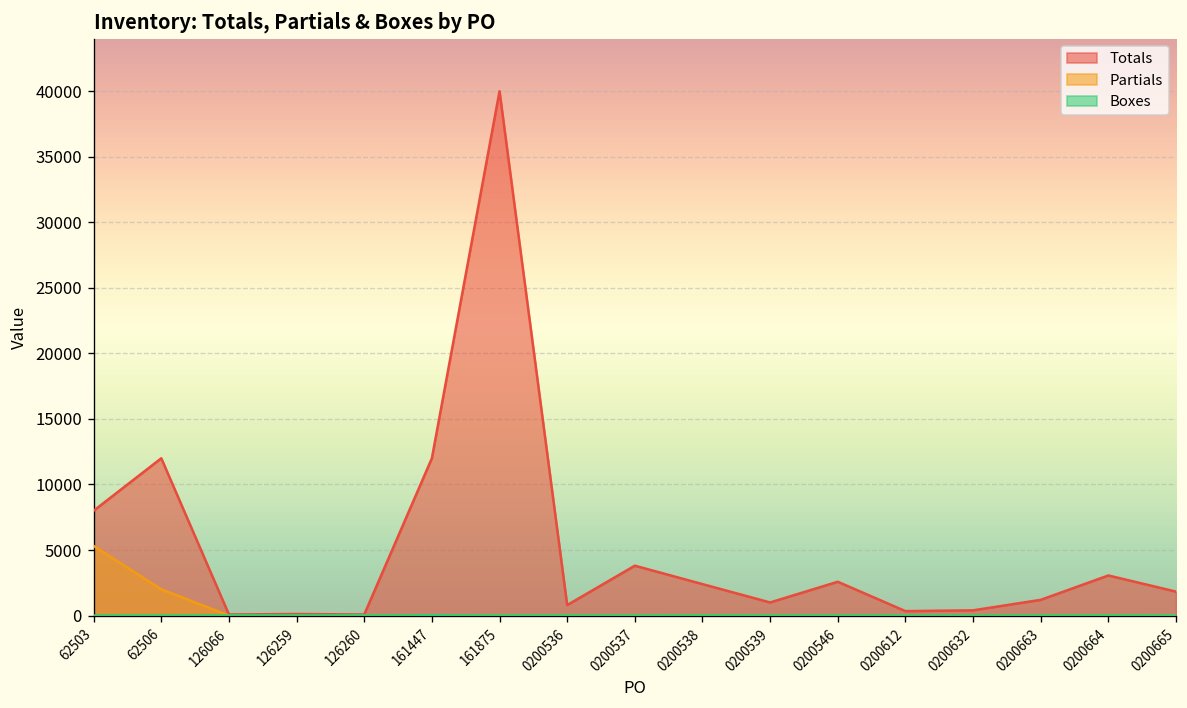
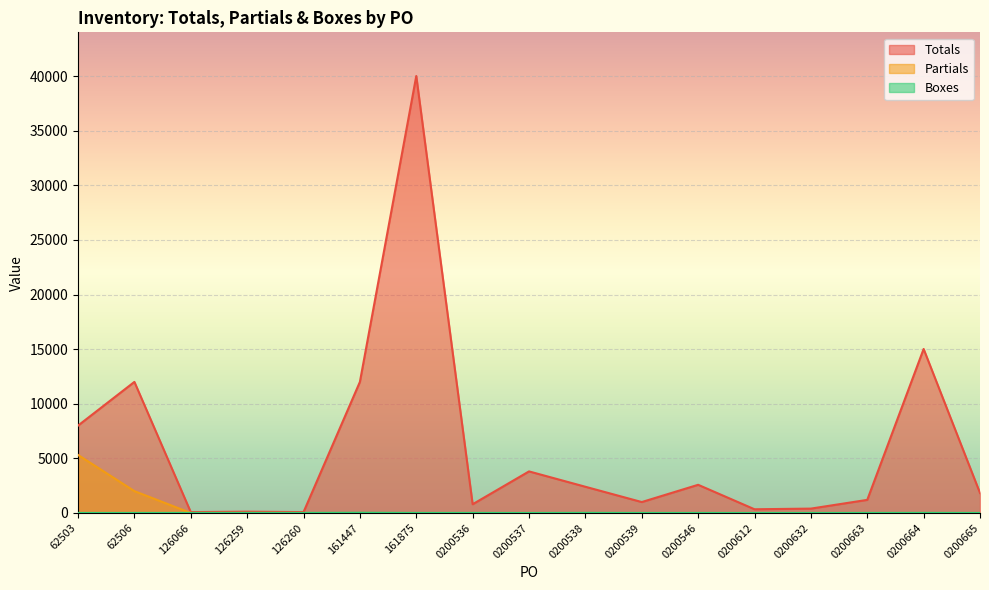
Totals, 0200664: 3100 -> 15000
